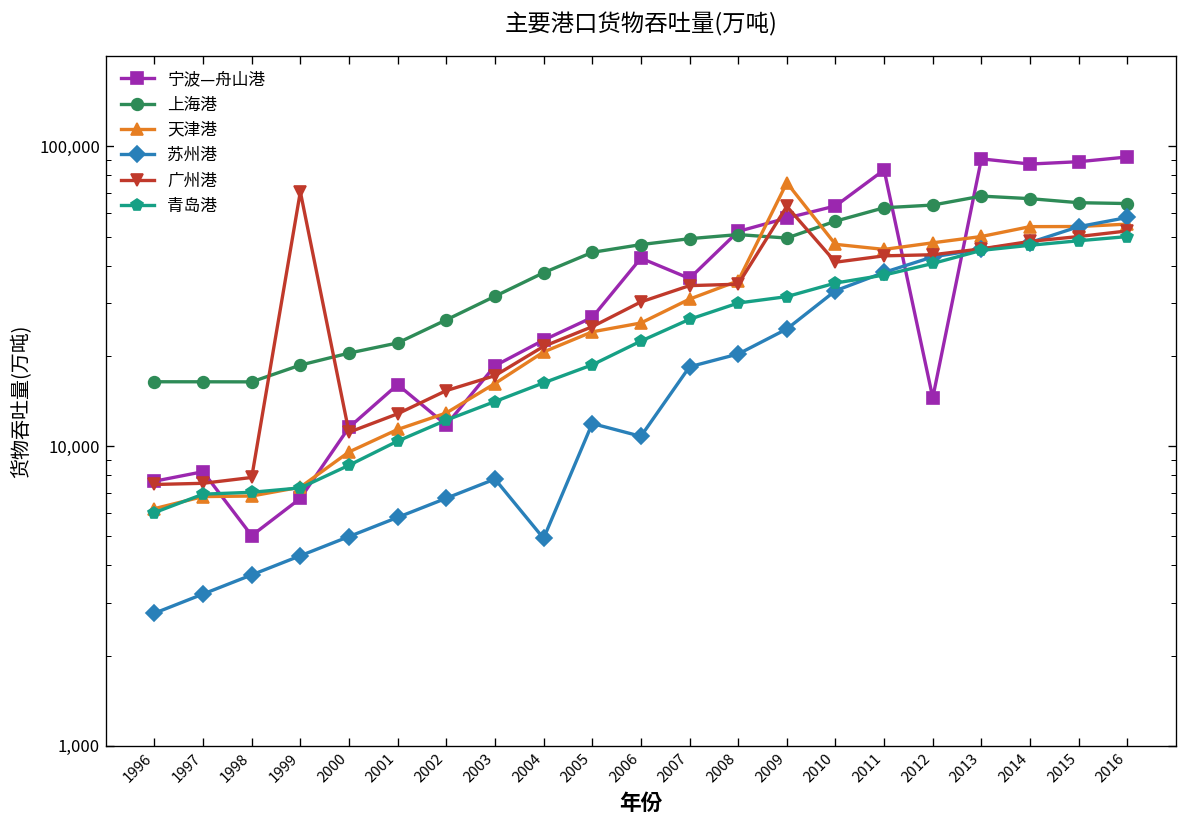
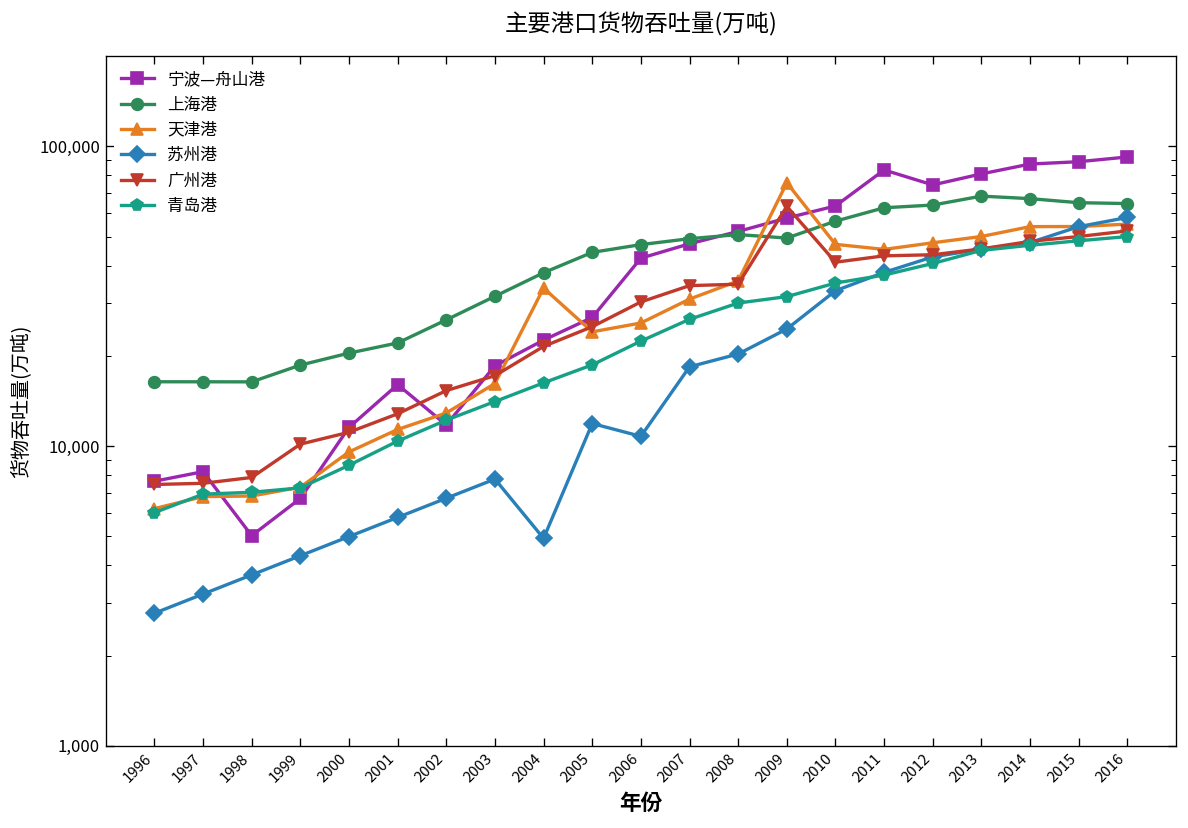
广州港, 1999: 71,000 -> 10,200
天津港, 2004: 21,000 -> 34,000
宁波—舟山港, 2007: 36,000 -> 47,000
宁波—舟山港, 2012: 15,000 -> 74,000
宁波—舟山港, 2013: 91,000 -> 81,000
